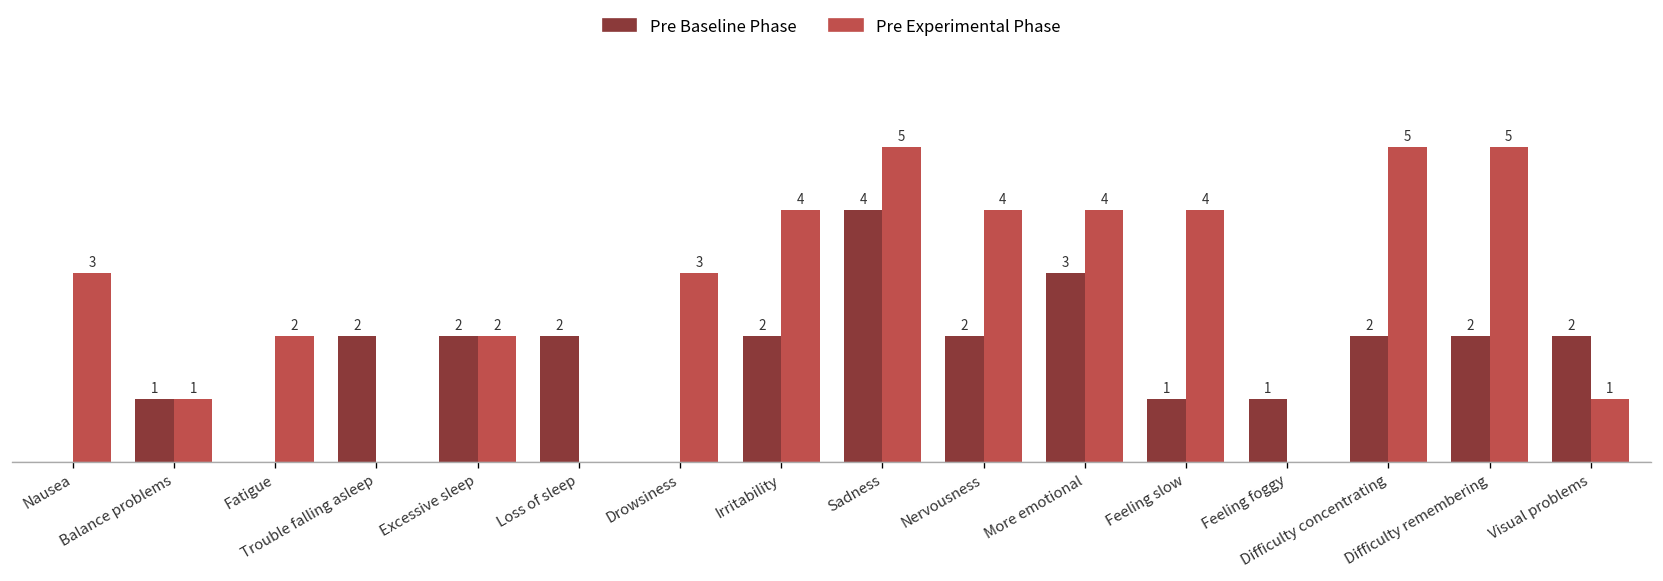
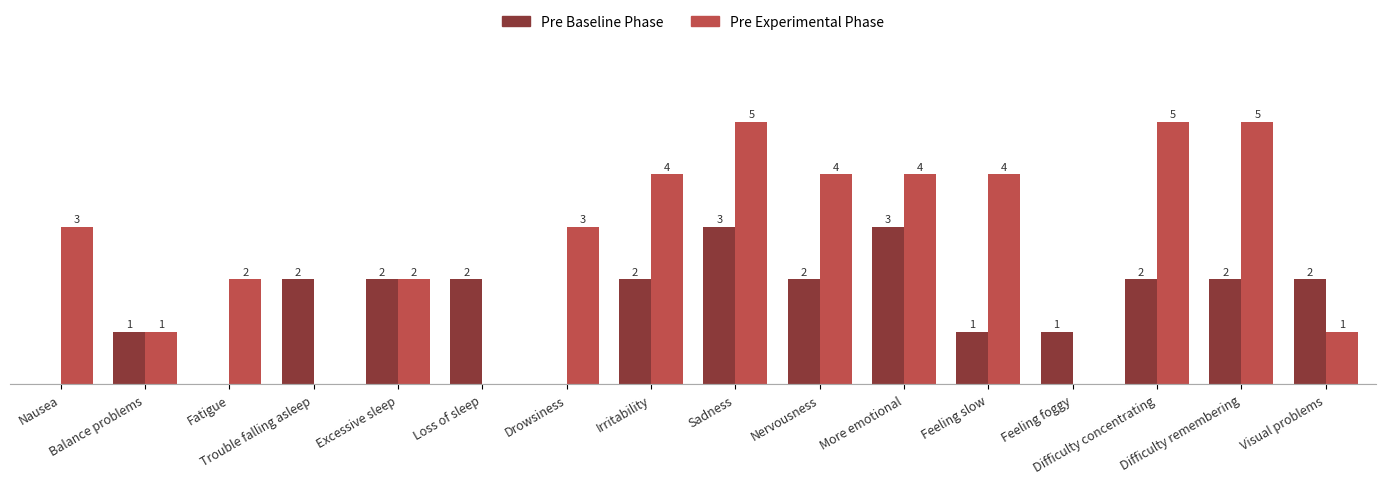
Pre Baseline Phase, Sadness: 4 -> 3
